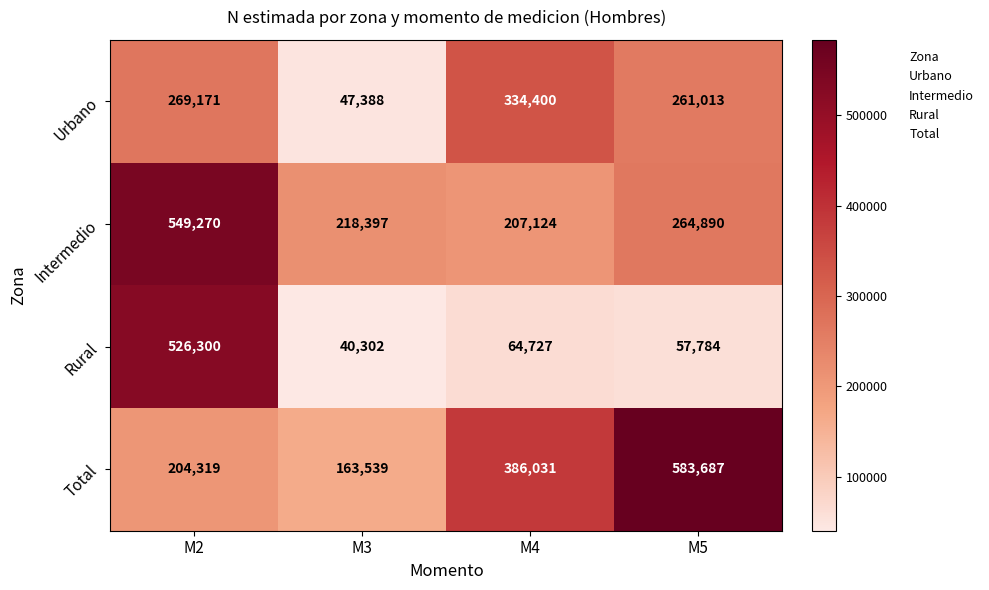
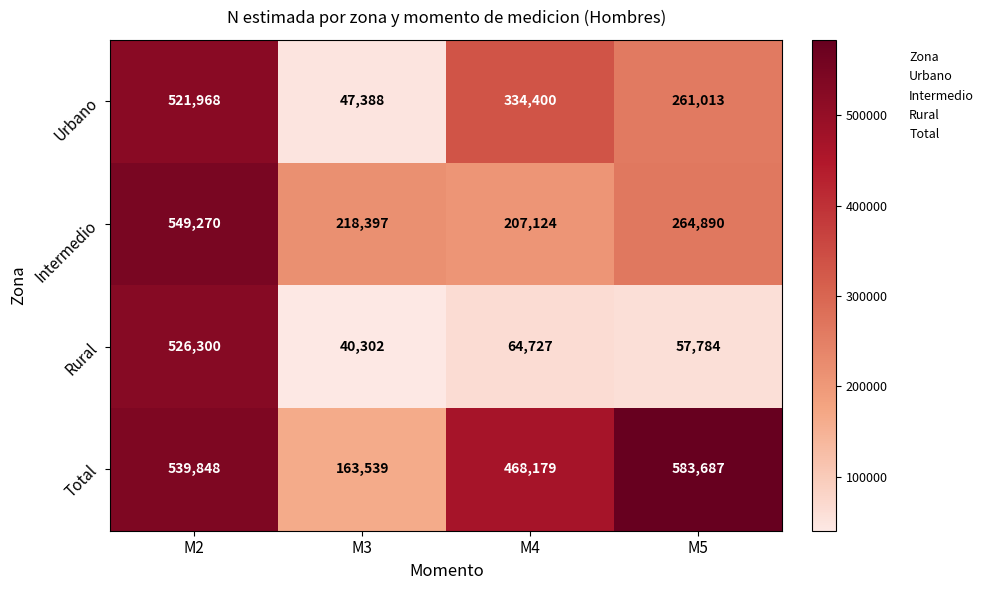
Urbano, M2: 269,171 -> 521,968
Total, M2: 204,319 -> 539,848
Total, M4: 386,031 -> 468,179
